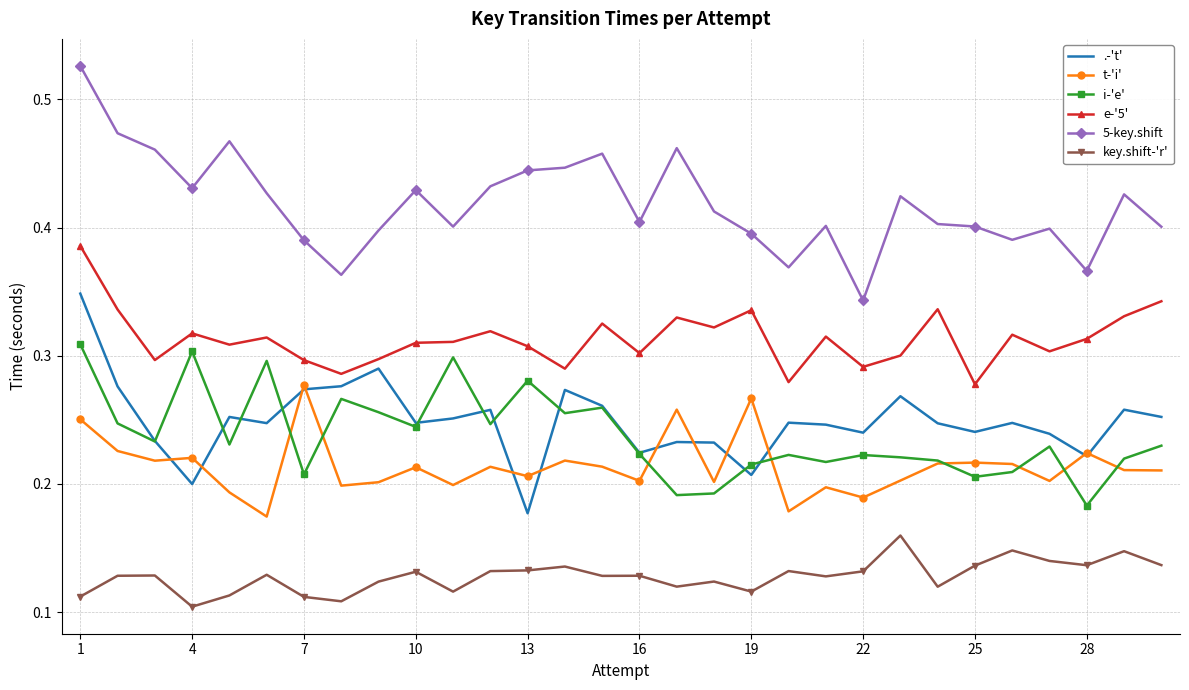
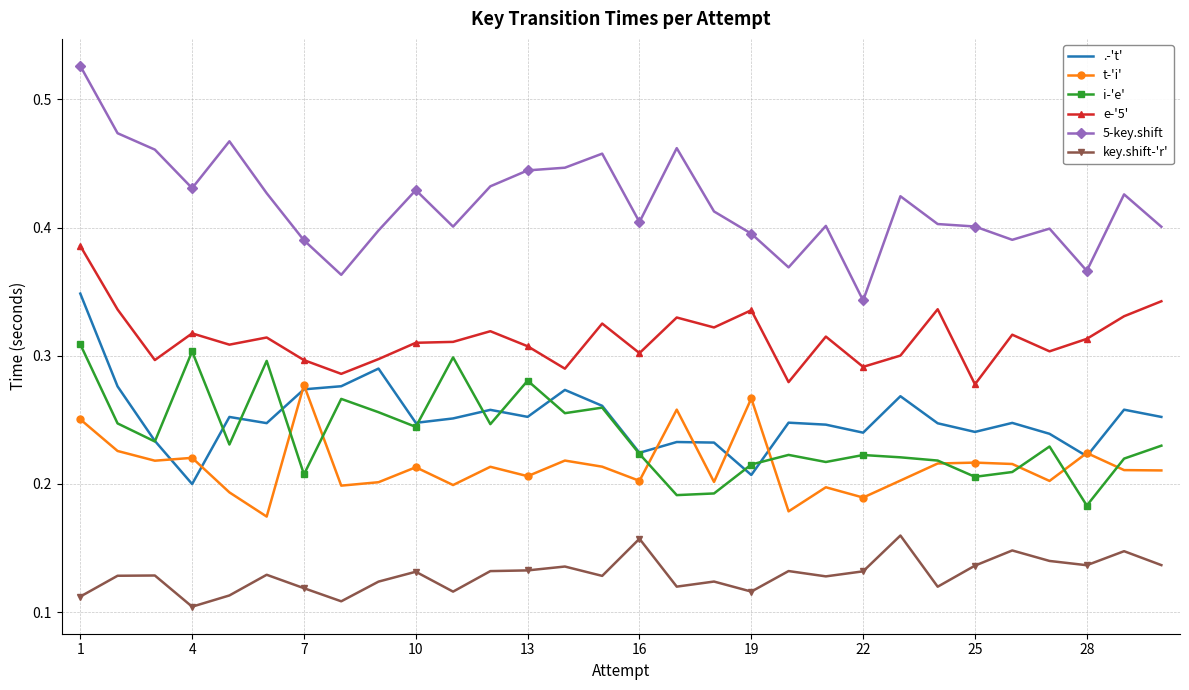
key.shift-'r', 7: 0.112 -> 0.119
.-'t', 13: 0.177 -> 0.252
key.shift-'r', 16: 0.128 -> 0.157
